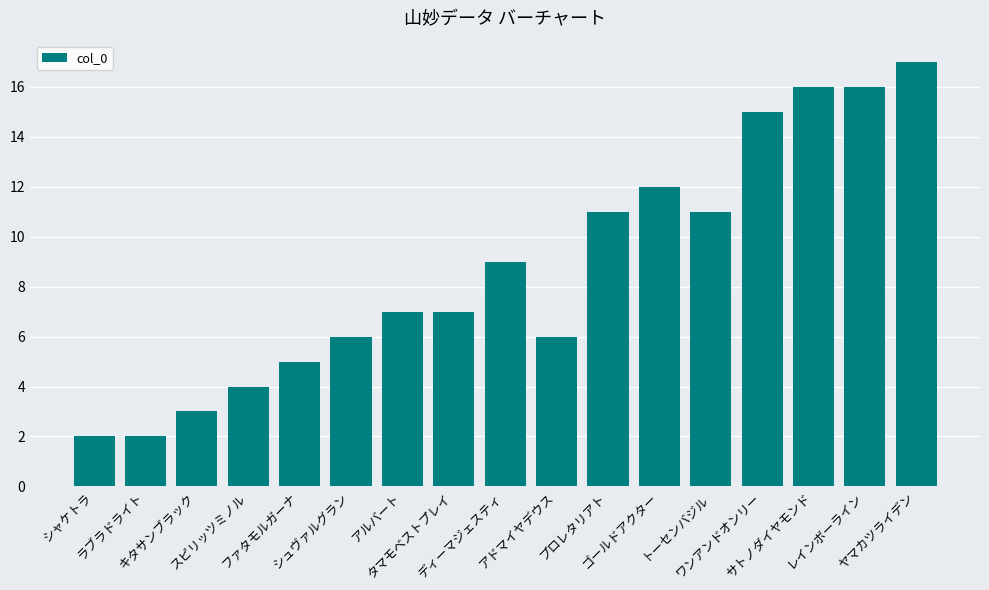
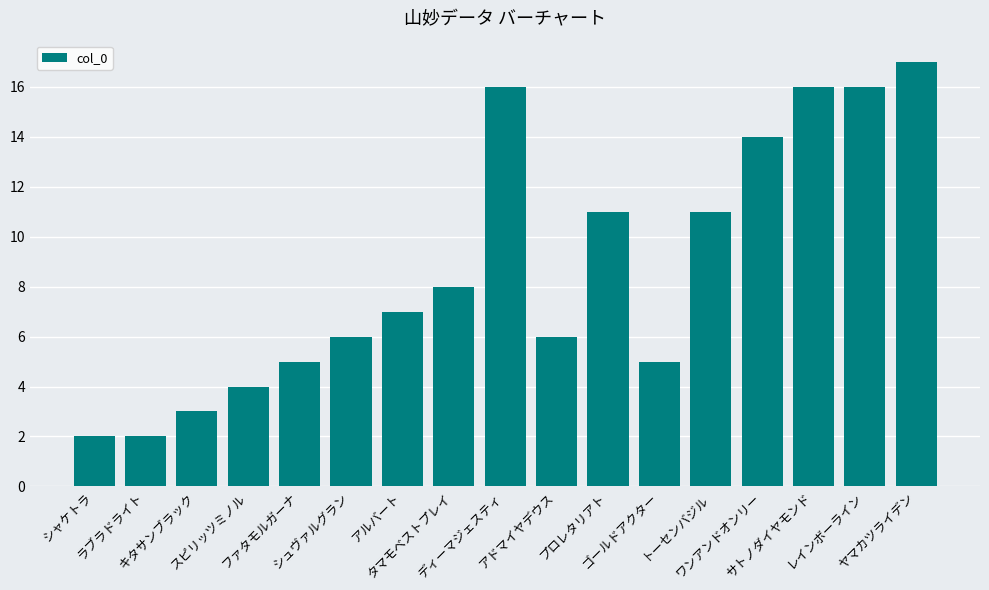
タマモベストプレイ: 7 -> 8
ディーマジェスティ: 9 -> 16
ゴールドアクター: 12 -> 5
ワンアンドオンリー: 15 -> 14
